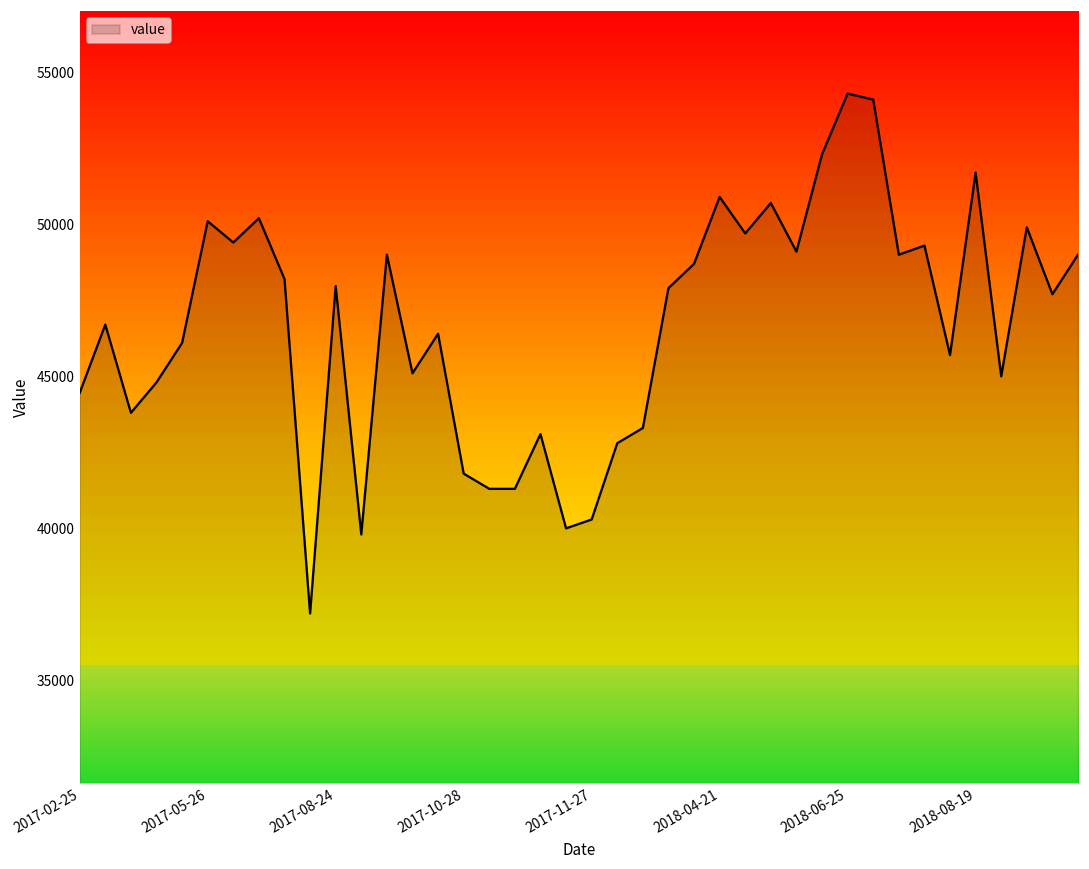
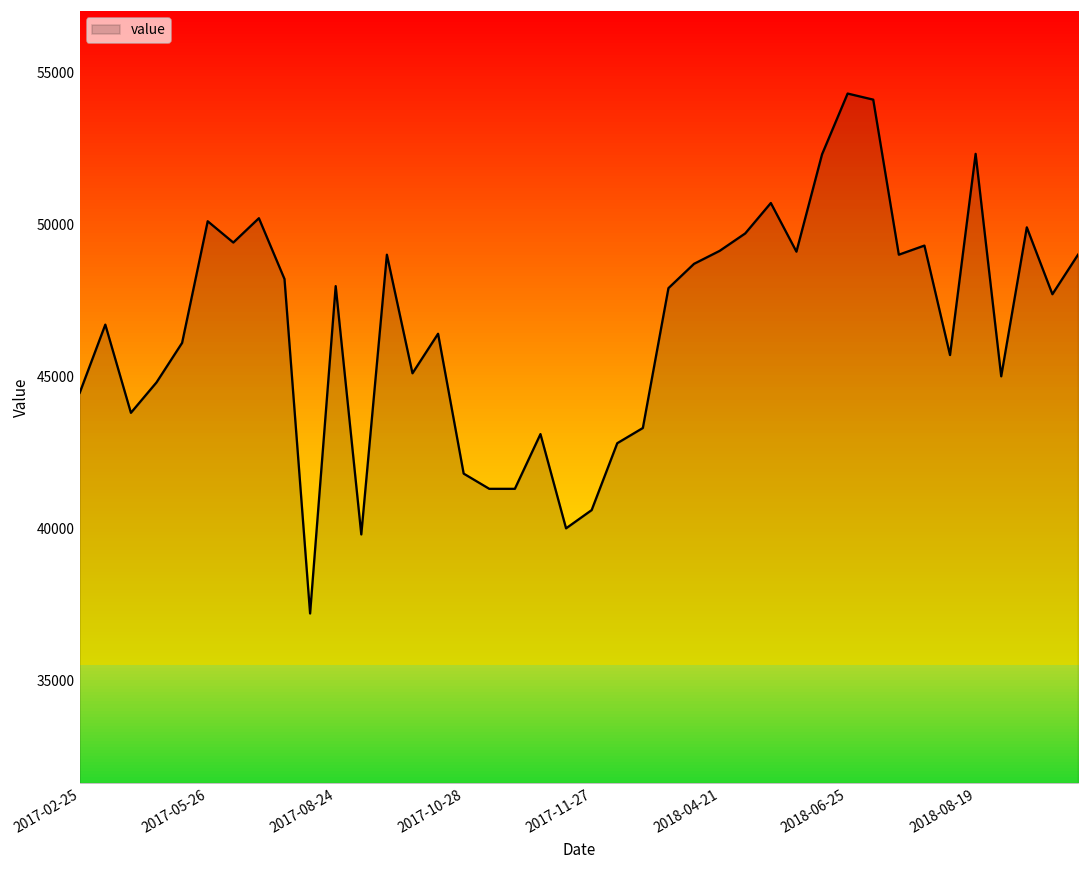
2017-11-27: 40300 -> 40600
2018-04-21: 50900 -> 49100
2018-08-19: 51700 -> 52300
